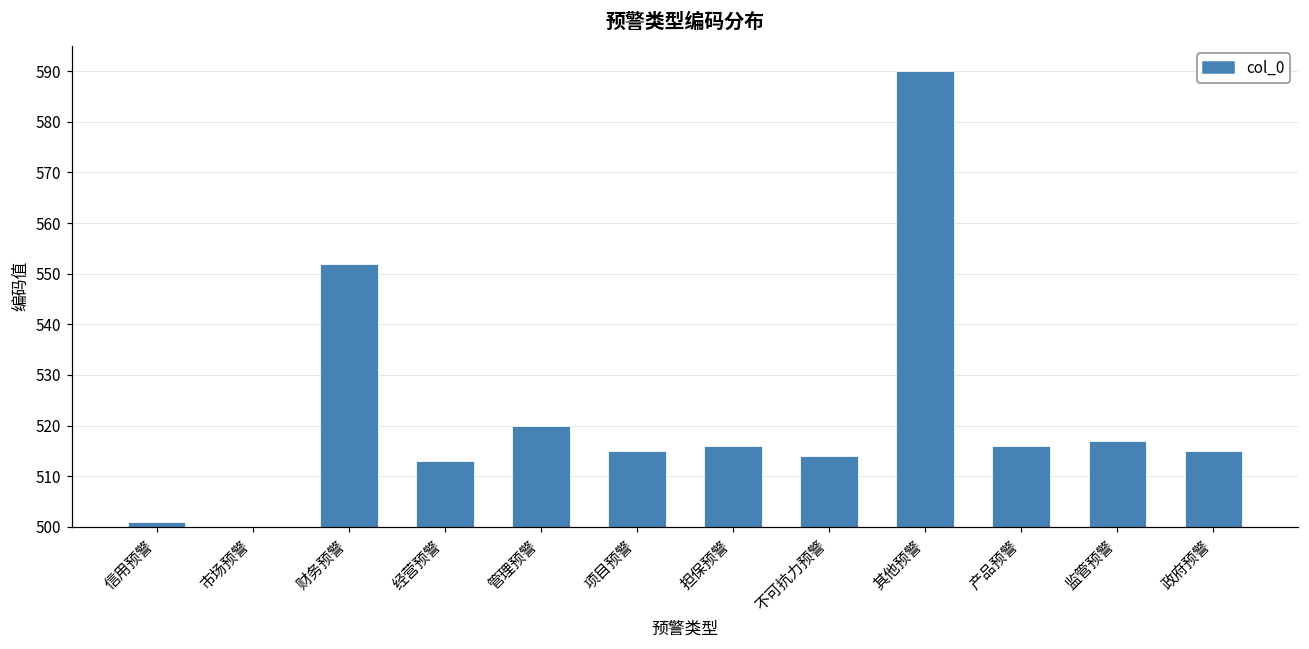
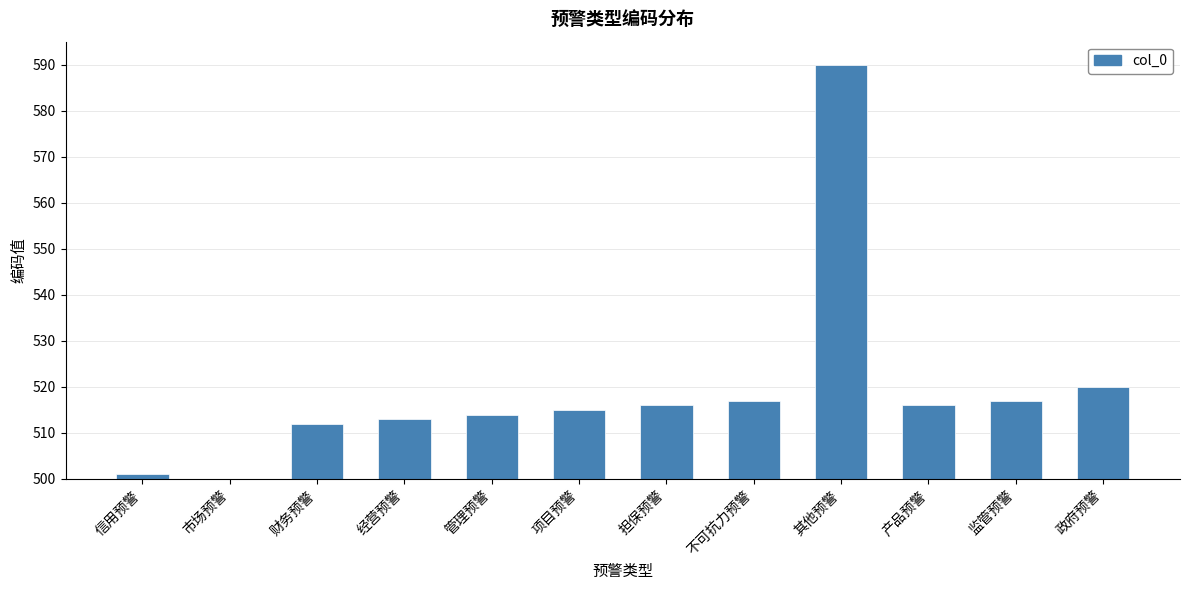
财务预警: 552 -> 512
管理预警: 520 -> 514
不可抗力预警: 514 -> 517
政府预警: 515 -> 520
